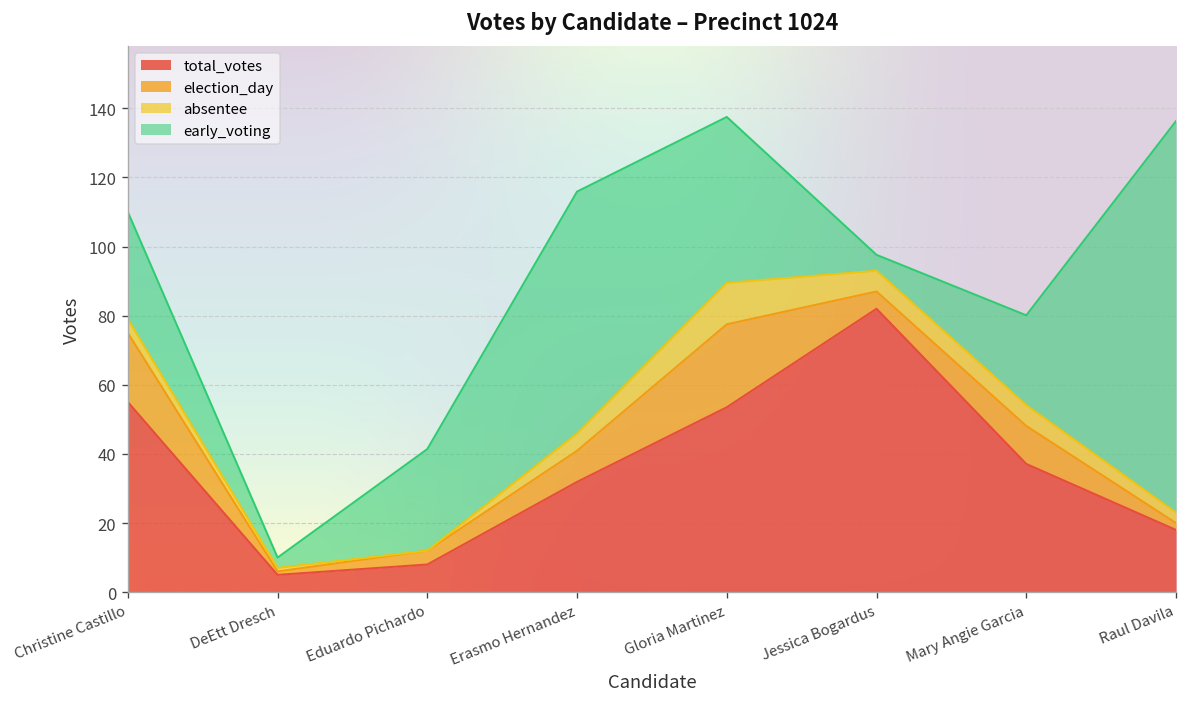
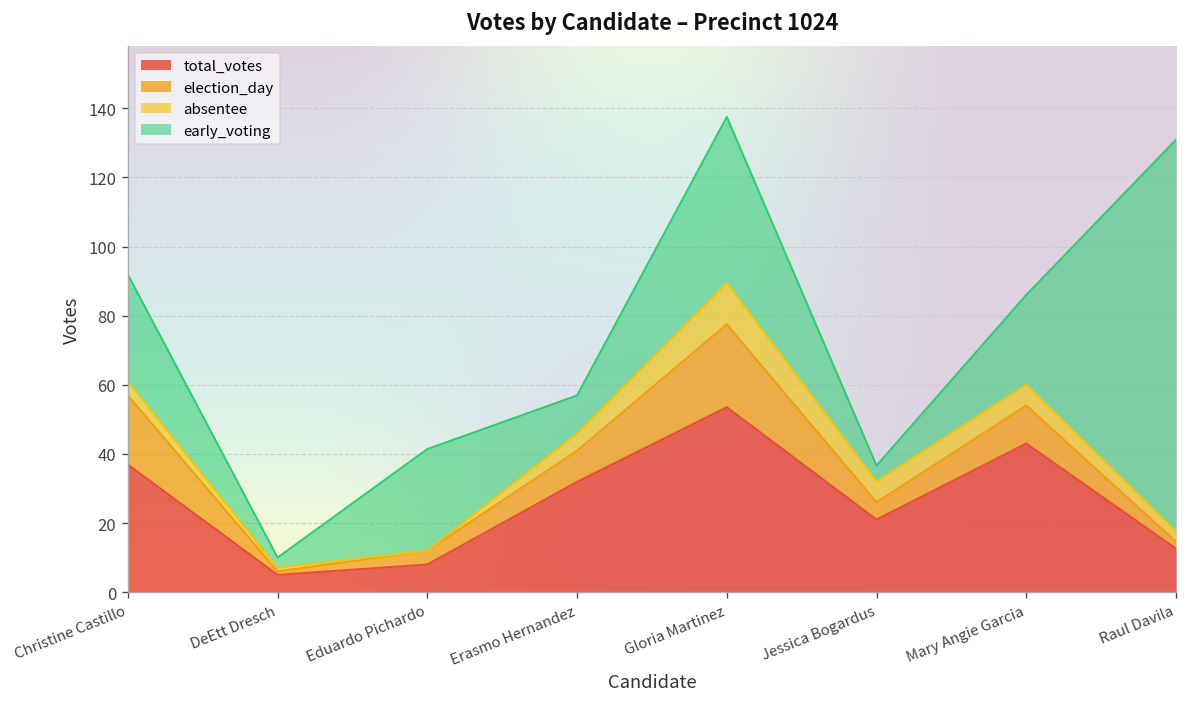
total_votes, Christine Castillo: 55 -> 37
early_voting, Erasmo Hernandez: 70 -> 11
total_votes, Jessica Bogardus: 82 -> 21
total_votes, Mary Angie Garcia: 37 -> 43
total_votes, Raul Davila: 18 -> 13
